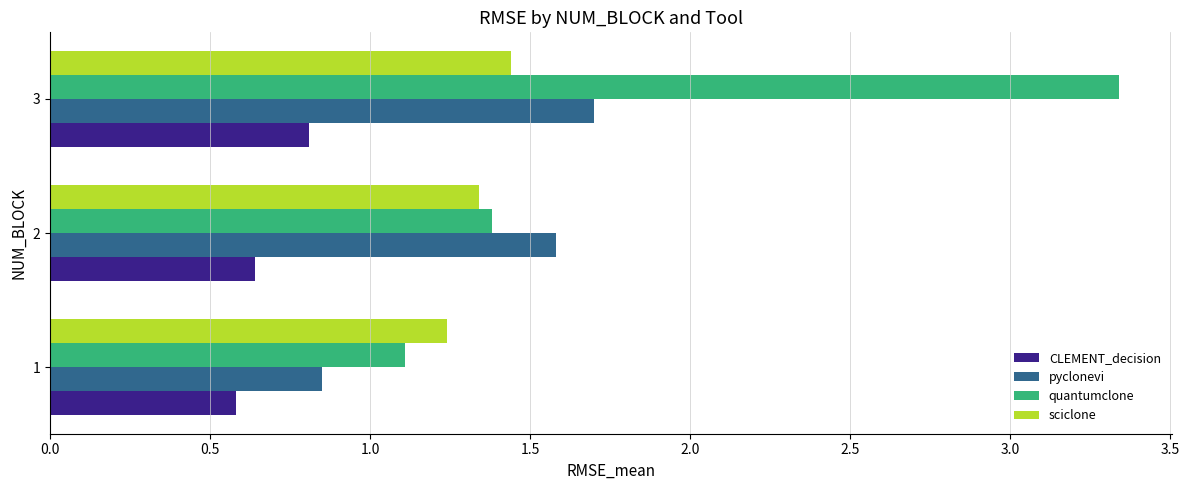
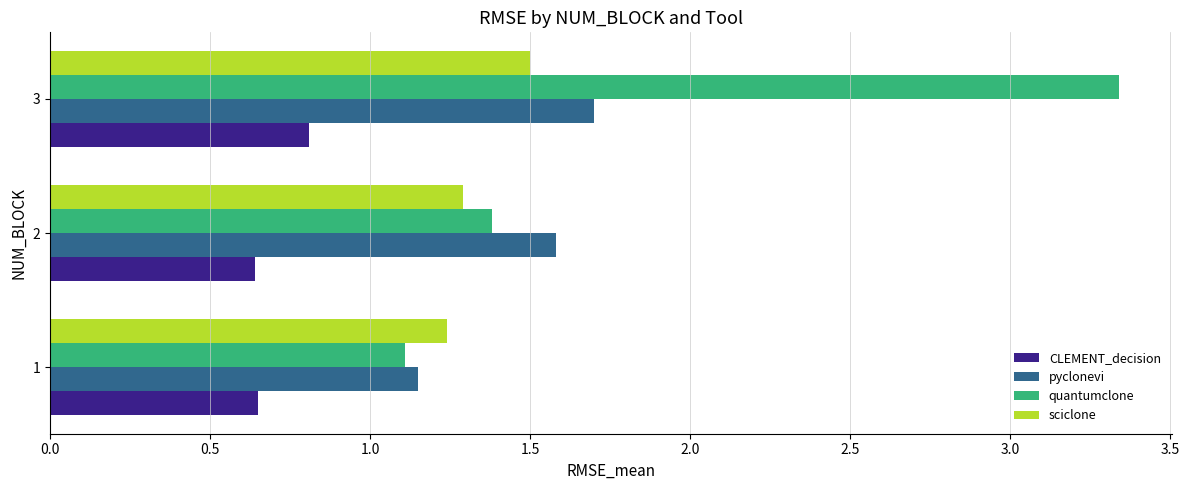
sciclone, 3: 1.44 -> 1.50
sciclone, 2: 1.34 -> 1.29
pyclonevi, 1: 0.85 -> 1.15
CLEMENT_decision, 1: 0.58 -> 0.65
